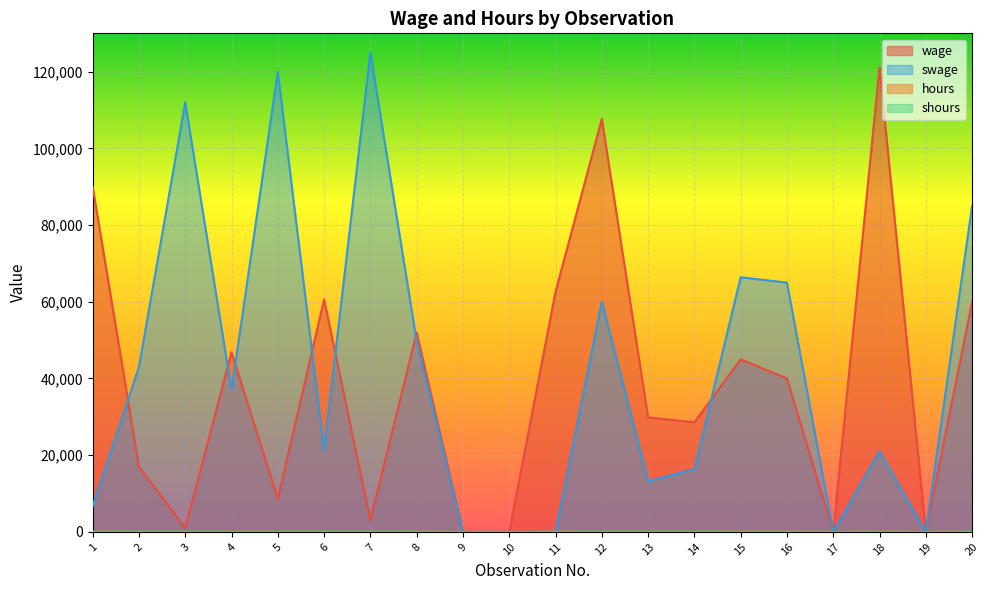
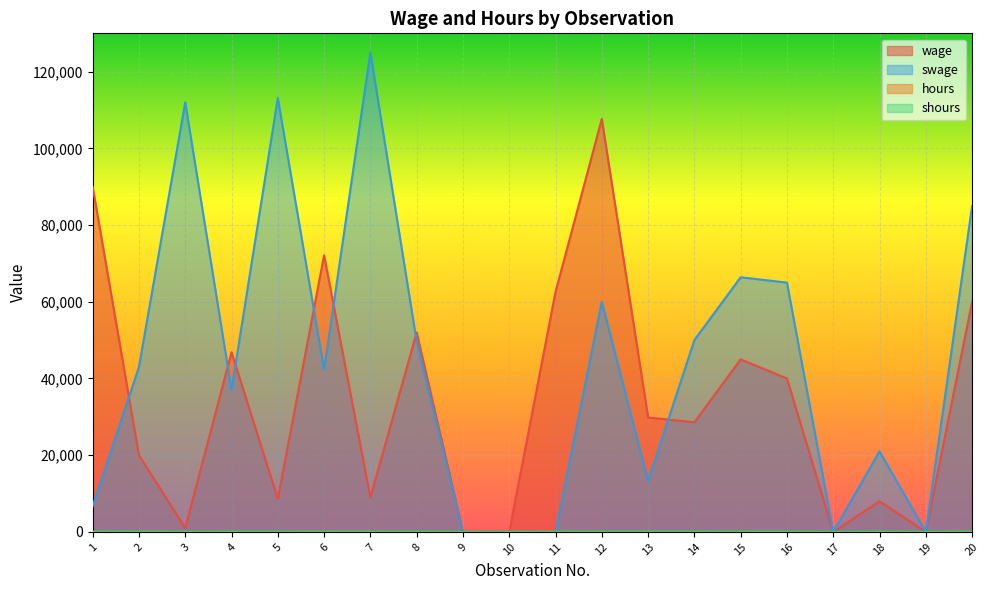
wage, 2: 17,000 -> 20,000
swage, 5: 120,000 -> 113,000
wage, 6: 61,000 -> 72,000
swage, 6: 21,000 -> 42,000
wage, 7: 3,000 -> 9,000
swage, 14: 16,000 -> 50,000
wage, 18: 121,000 -> 8,000
